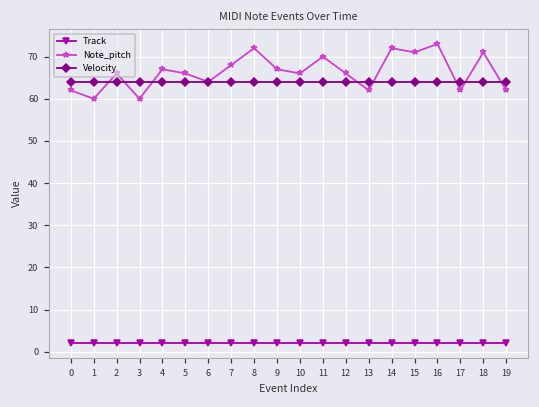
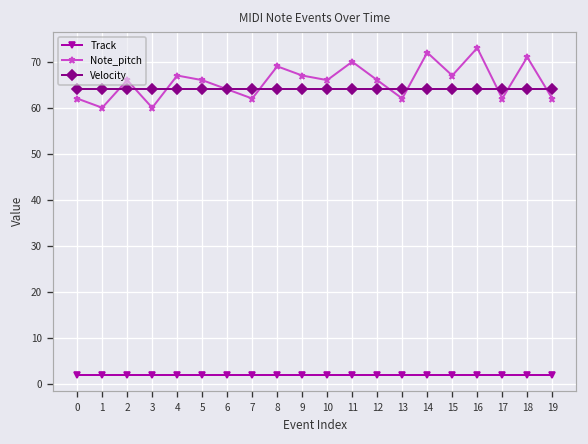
Note_pitch, 7: 68 -> 62
Note_pitch, 8: 72 -> 69
Note_pitch, 15: 71 -> 67
